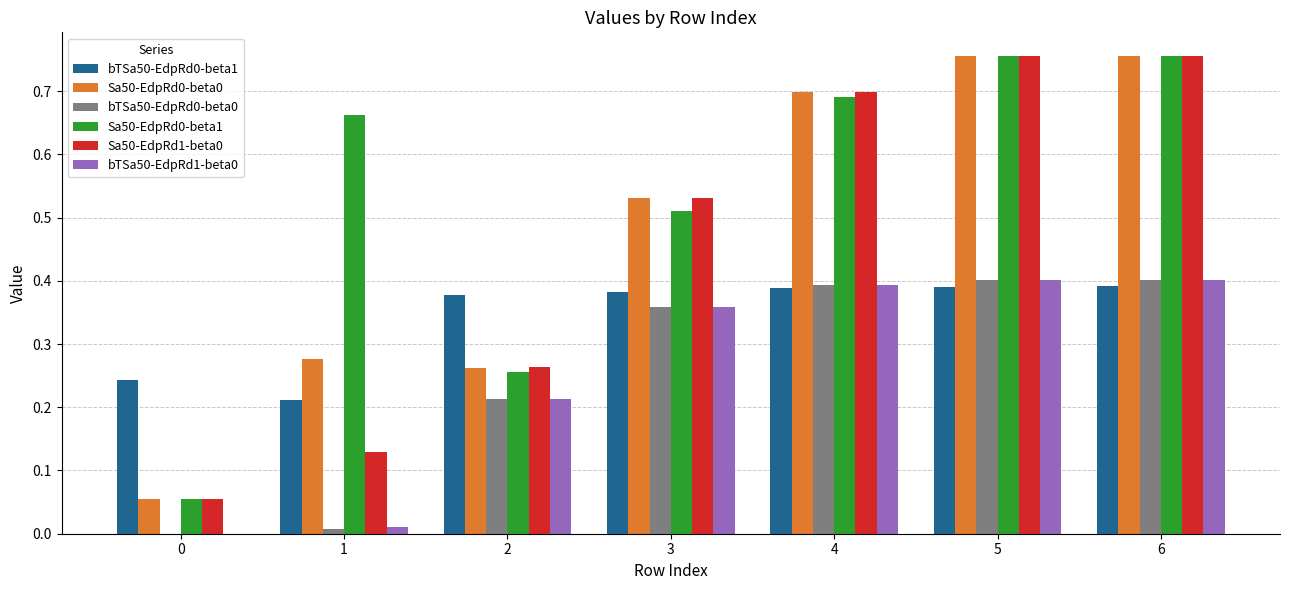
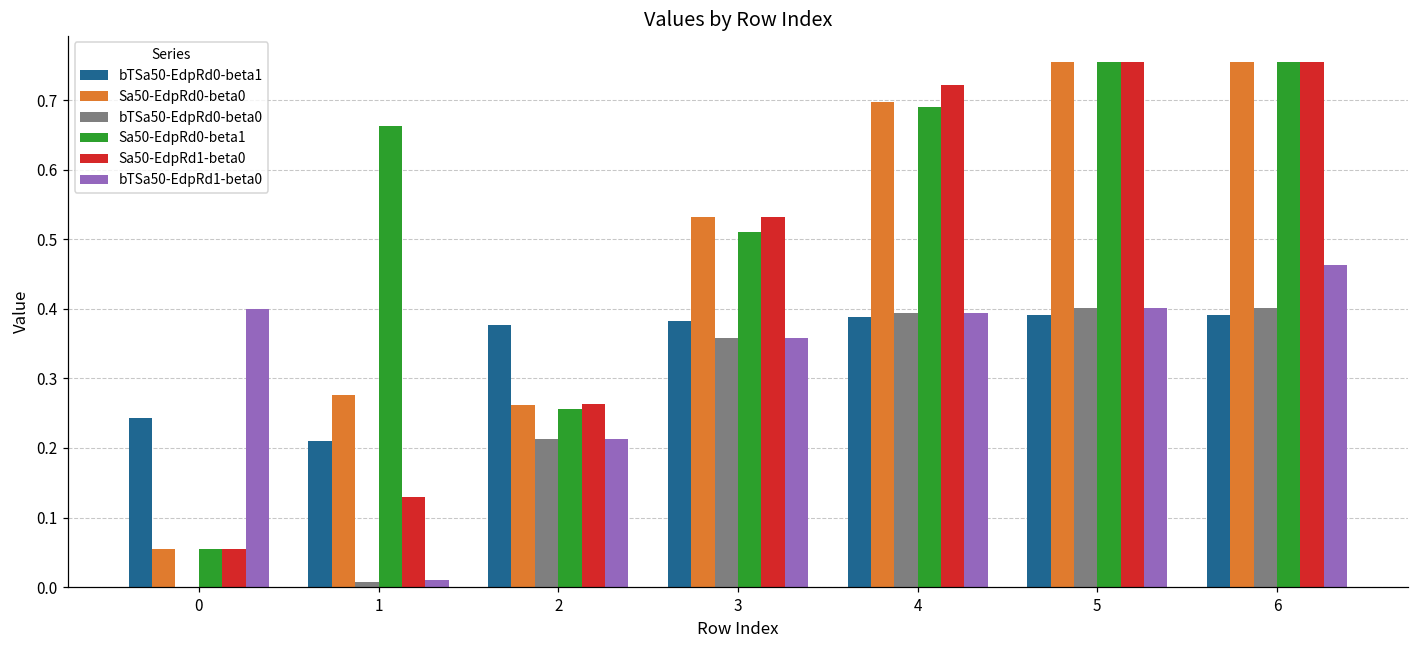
bTSa50-EdpRd1-beta0, 0: 0.0 -> 0.4
Sa50-EdpRd1-beta0, 4: 0.70 -> 0.72
bTSa50-EdpRd1-beta0, 6: 0.40 -> 0.46
